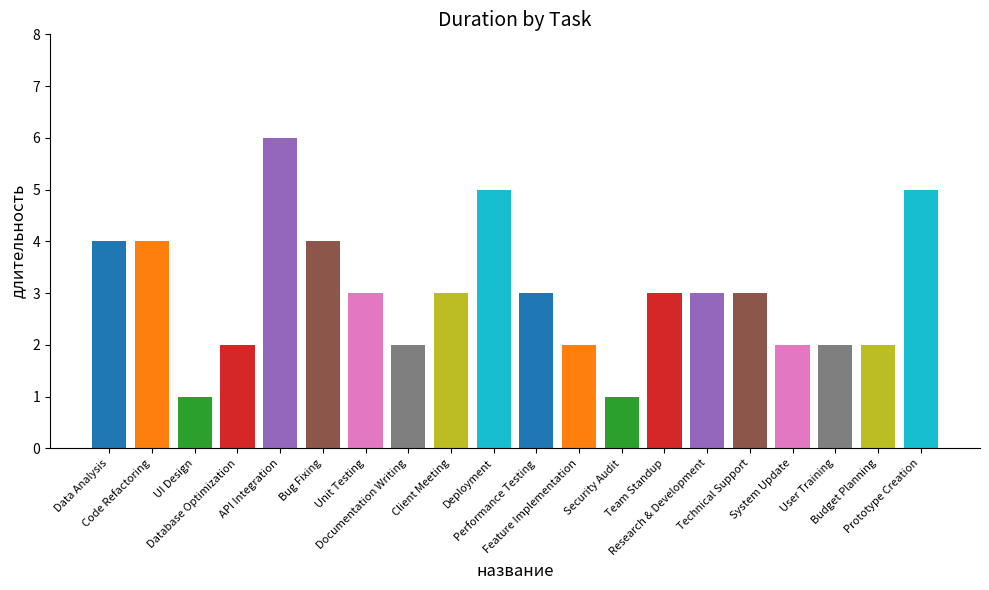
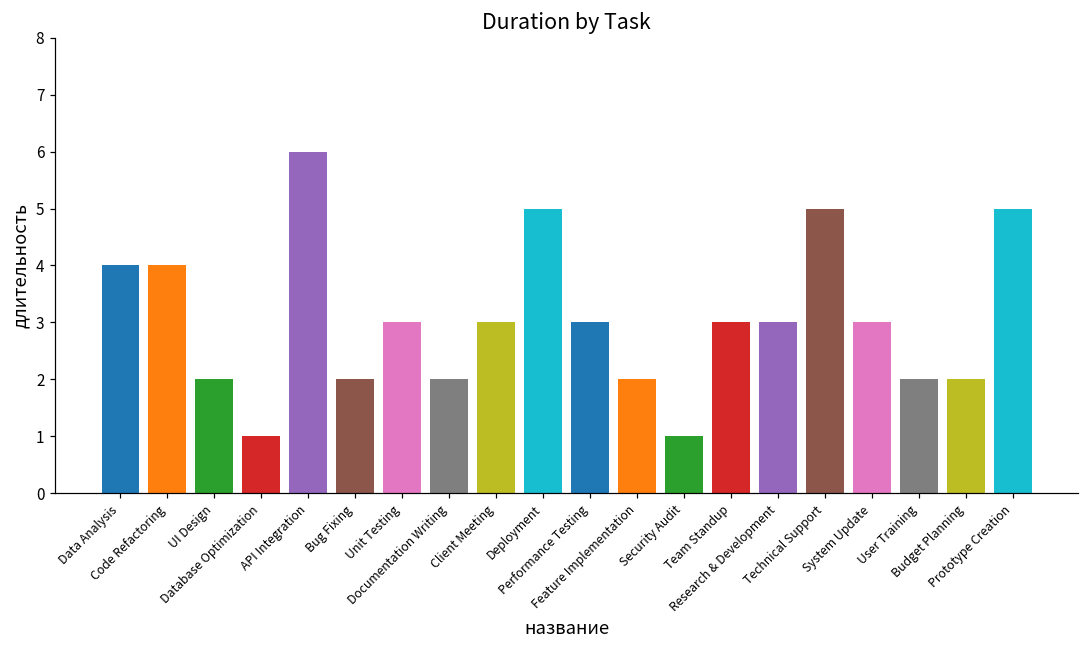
UI Design: 1 -> 2
Database Optimization: 2 -> 1
Bug Fixing: 4 -> 2
Technical Support: 3 -> 5
System Update: 2 -> 3
